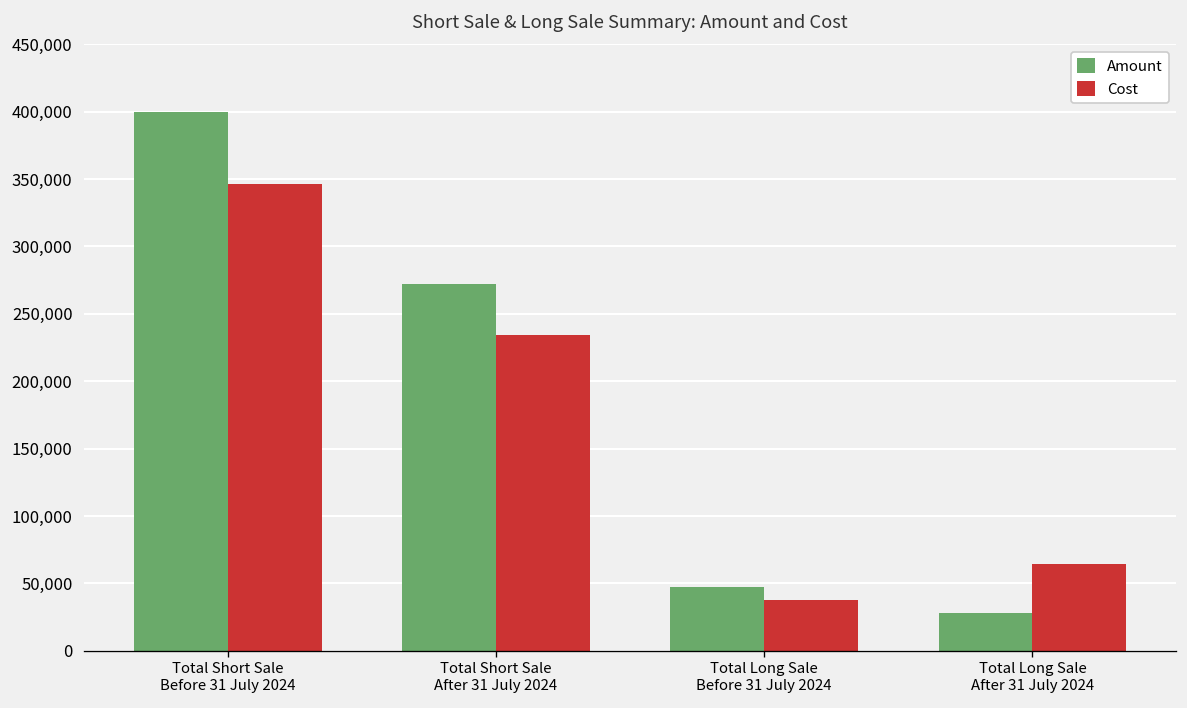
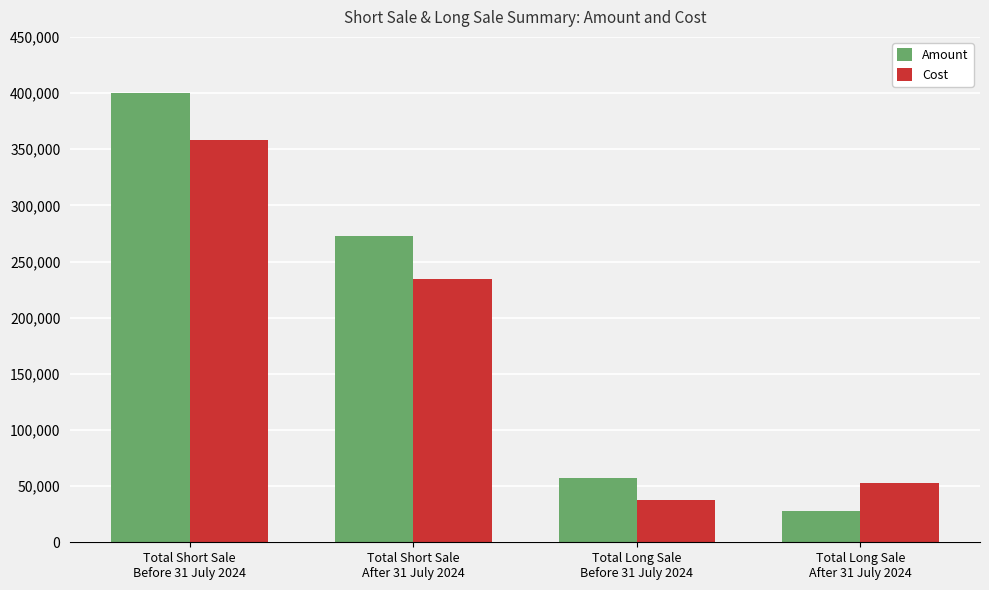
Cost, Total Short Sale Before 31 July 2024: 346,000 -> 358,000
Amount, Total Long Sale Before 31 July 2024: 47,000 -> 57,000
Cost, Total Long Sale After 31 July 2024: 65,000 -> 52,000
